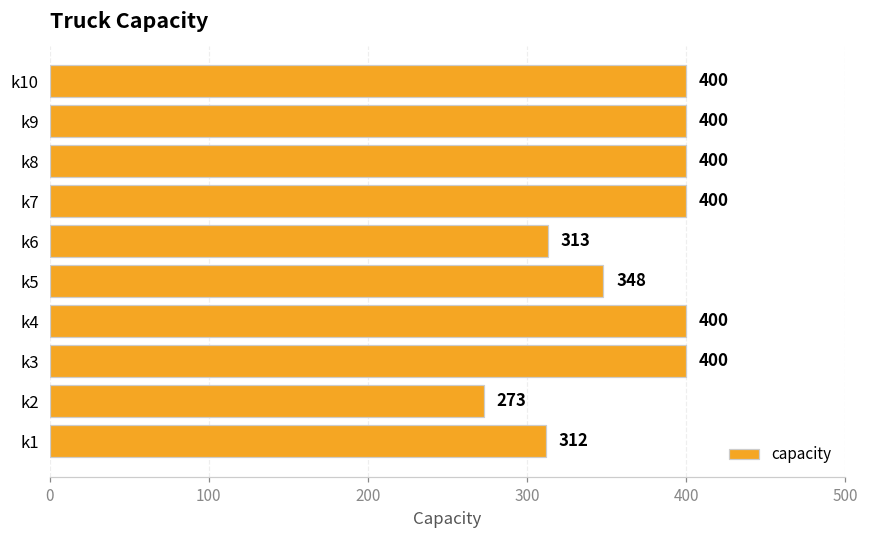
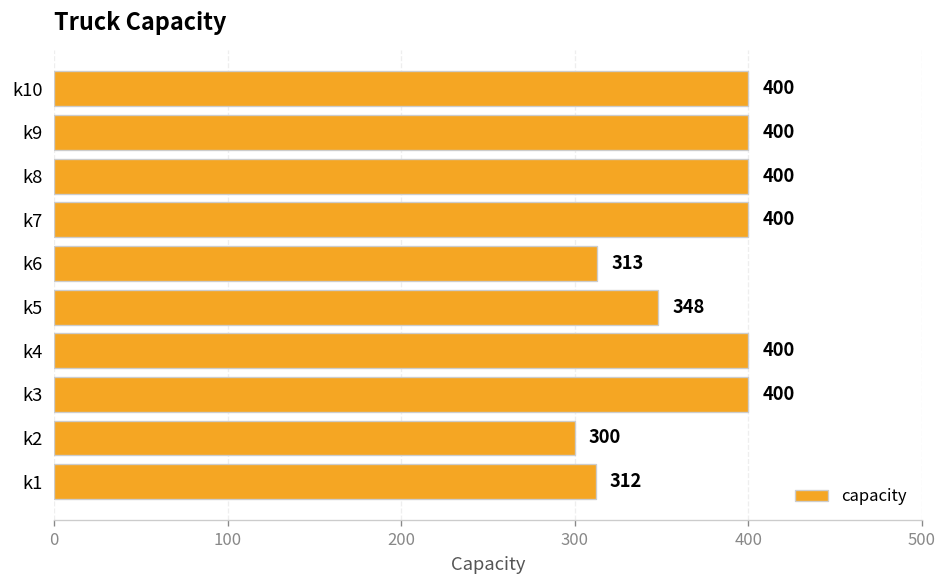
k2: 273 -> 300
